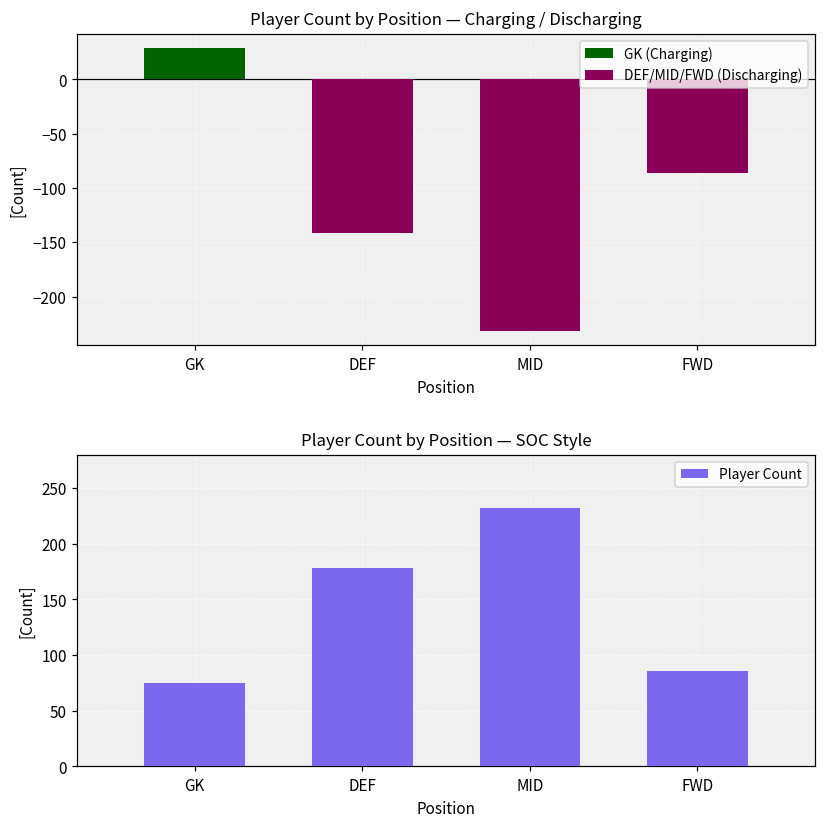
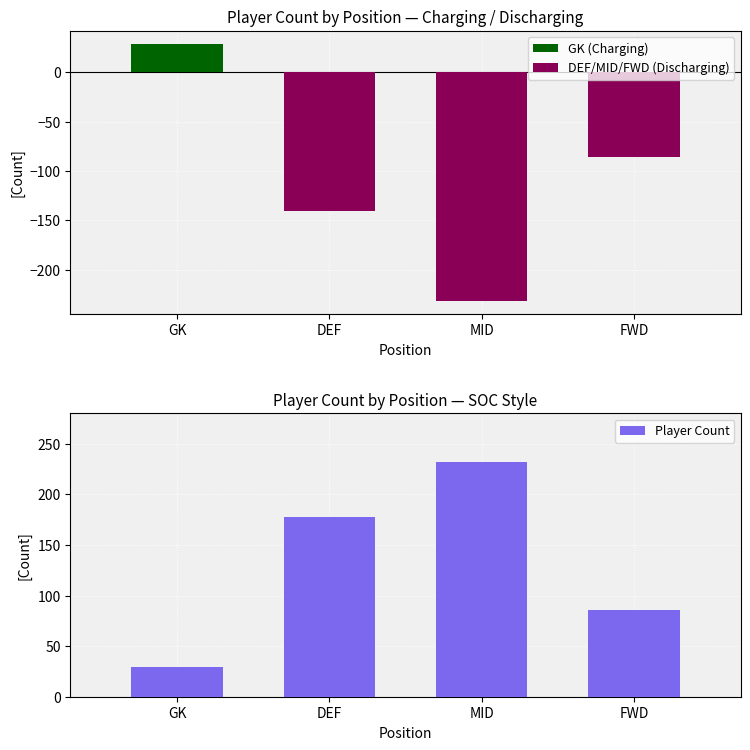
Player Count by Position — SOC Style, GK: 75 -> 29
